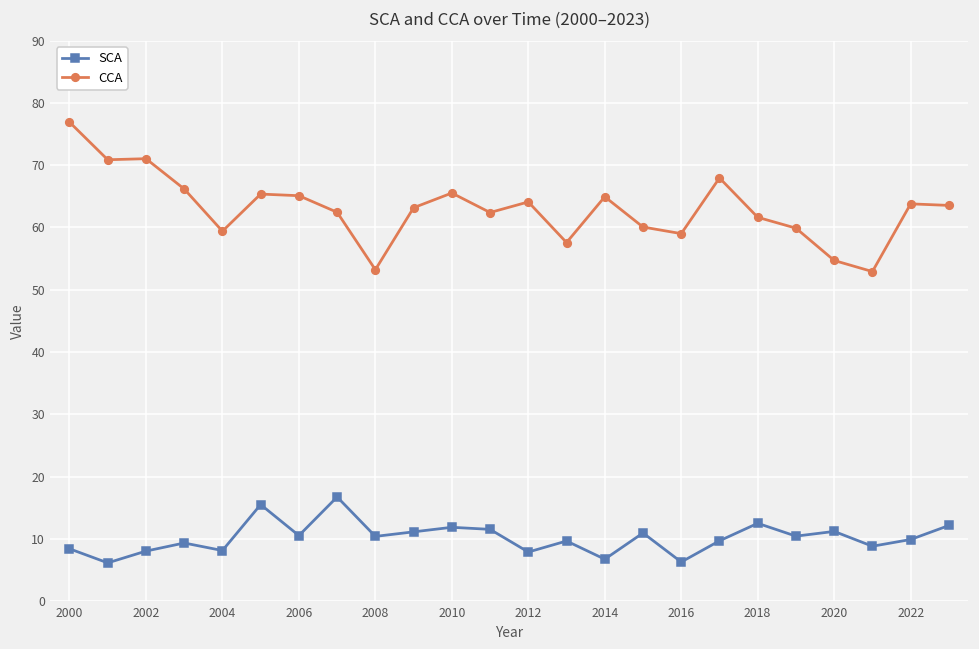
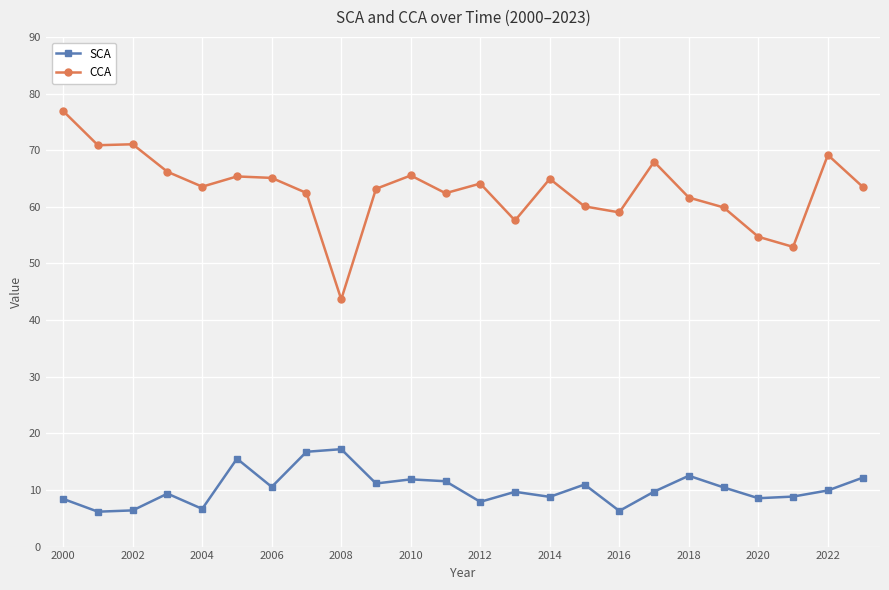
SCA, 2002: 8 -> 6
SCA, 2004: 8 -> 7
CCA, 2004: 59 -> 64
SCA, 2008: 10 -> 17
CCA, 2008: 53 -> 44
SCA, 2014: 7 -> 9
SCA, 2020: 11 -> 9
CCA, 2022: 64 -> 69
